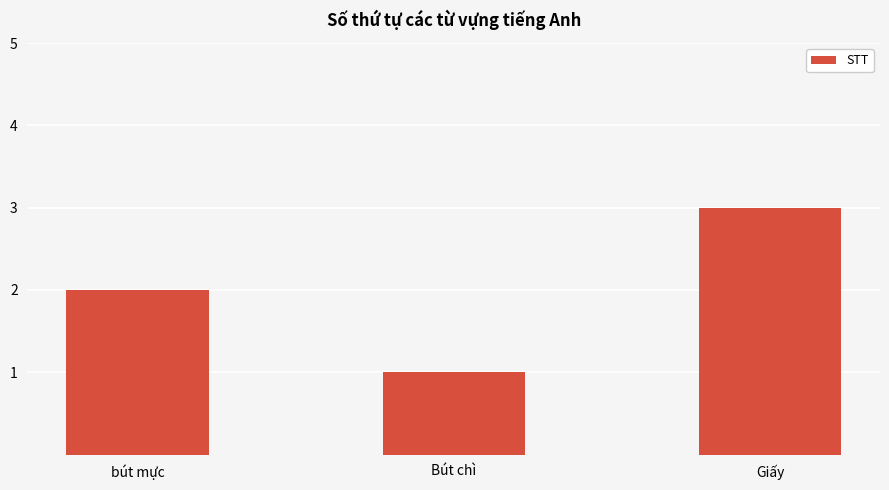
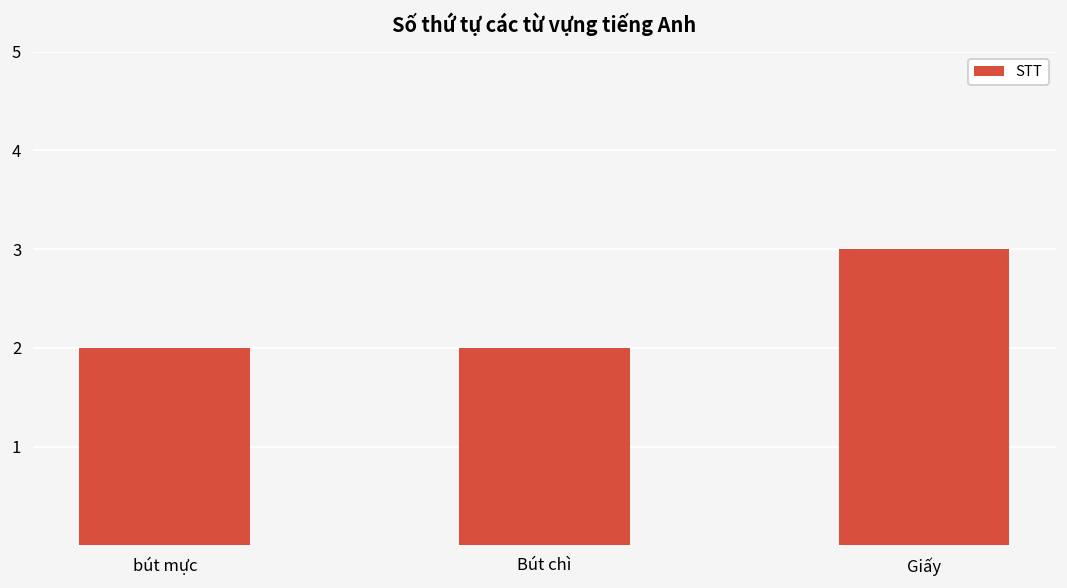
Bút chì: 1 -> 2
